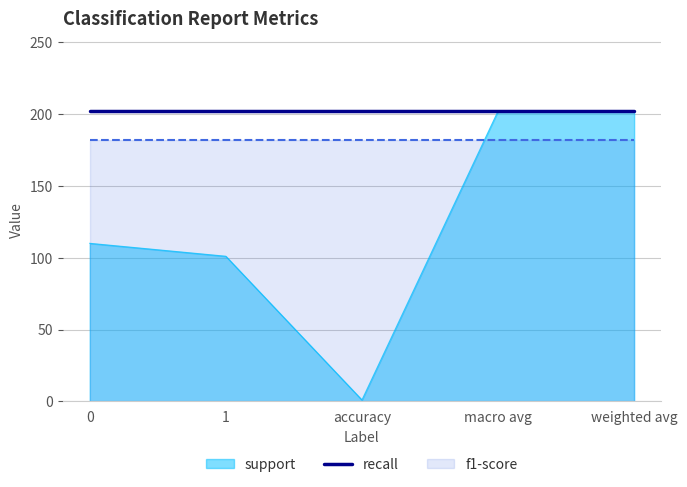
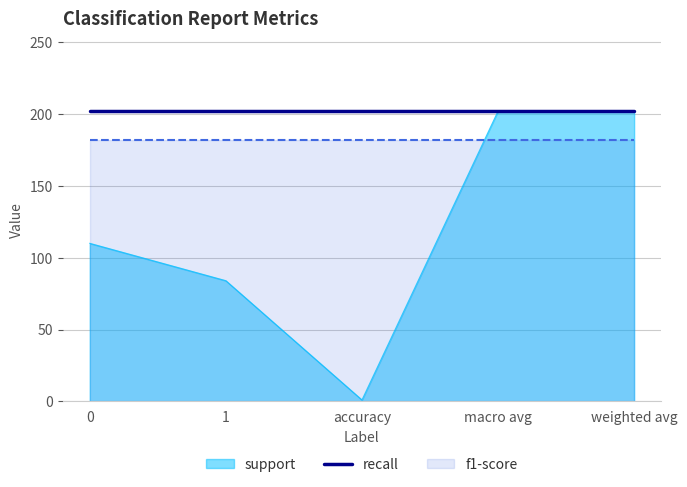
support, 1: 101 -> 84
